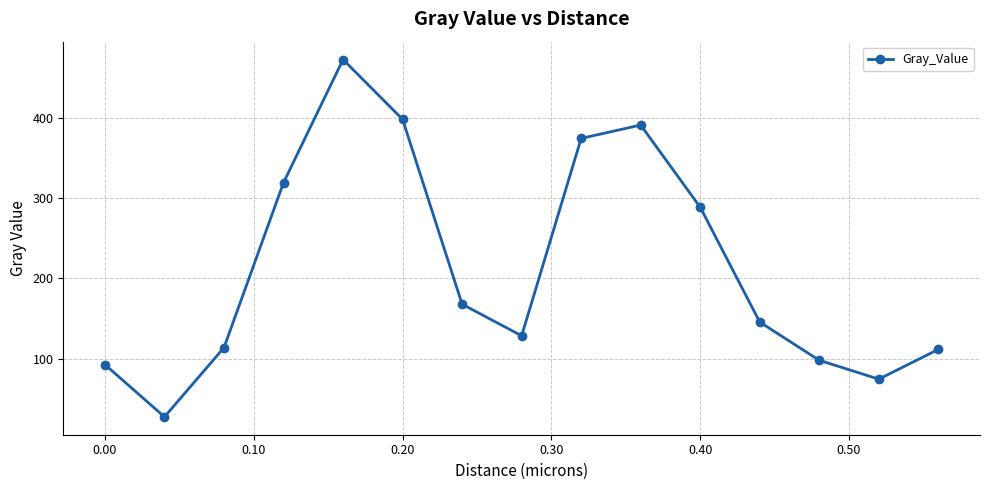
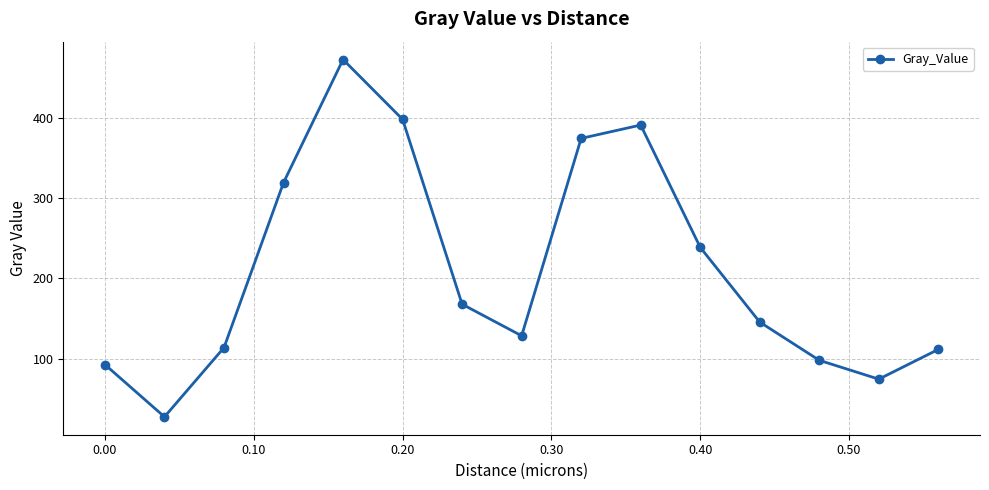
0.40: 290 -> 240
